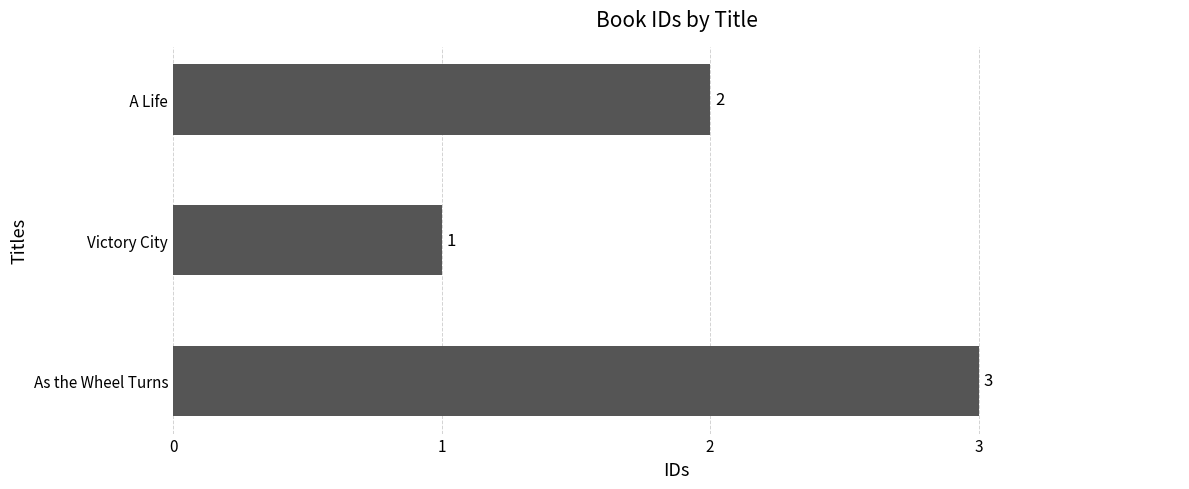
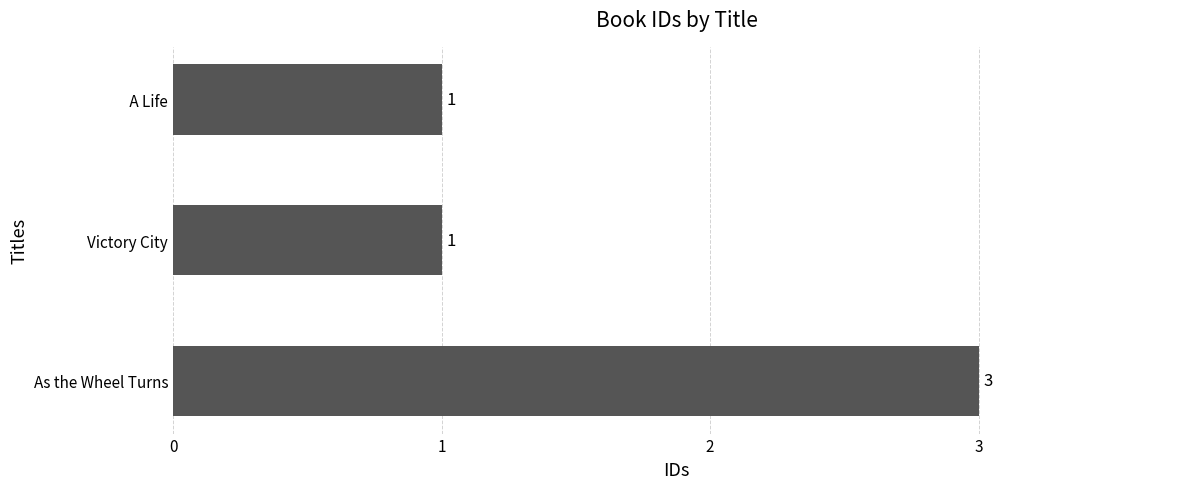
A Life: 2 -> 1
